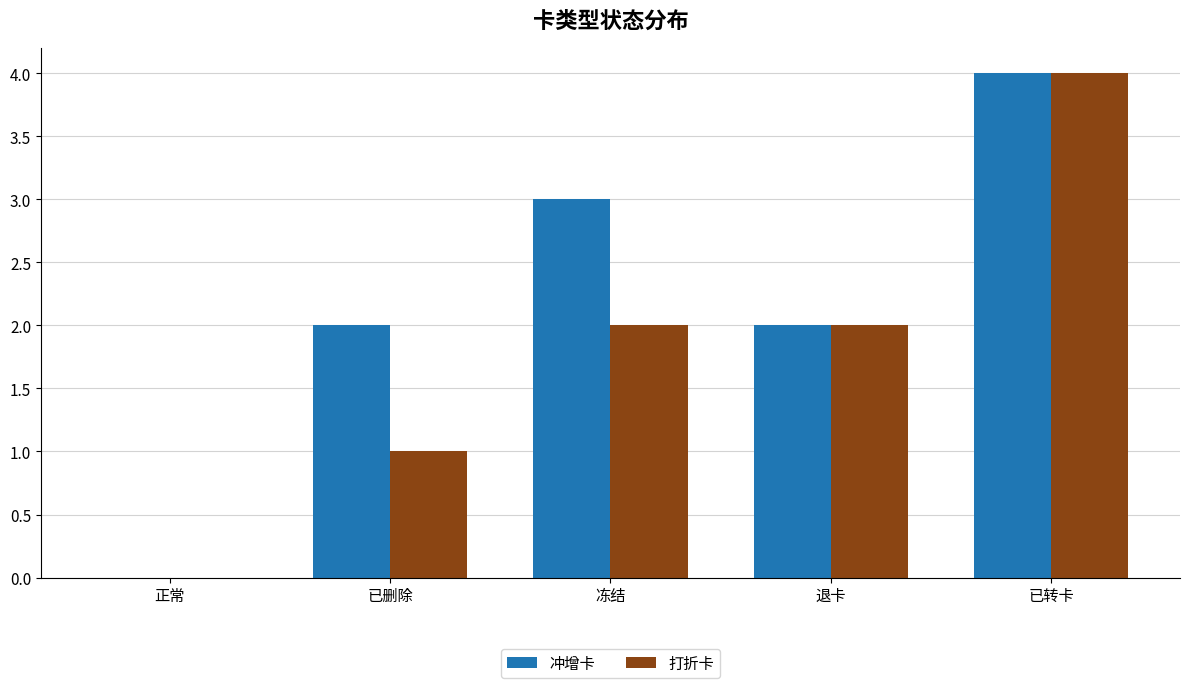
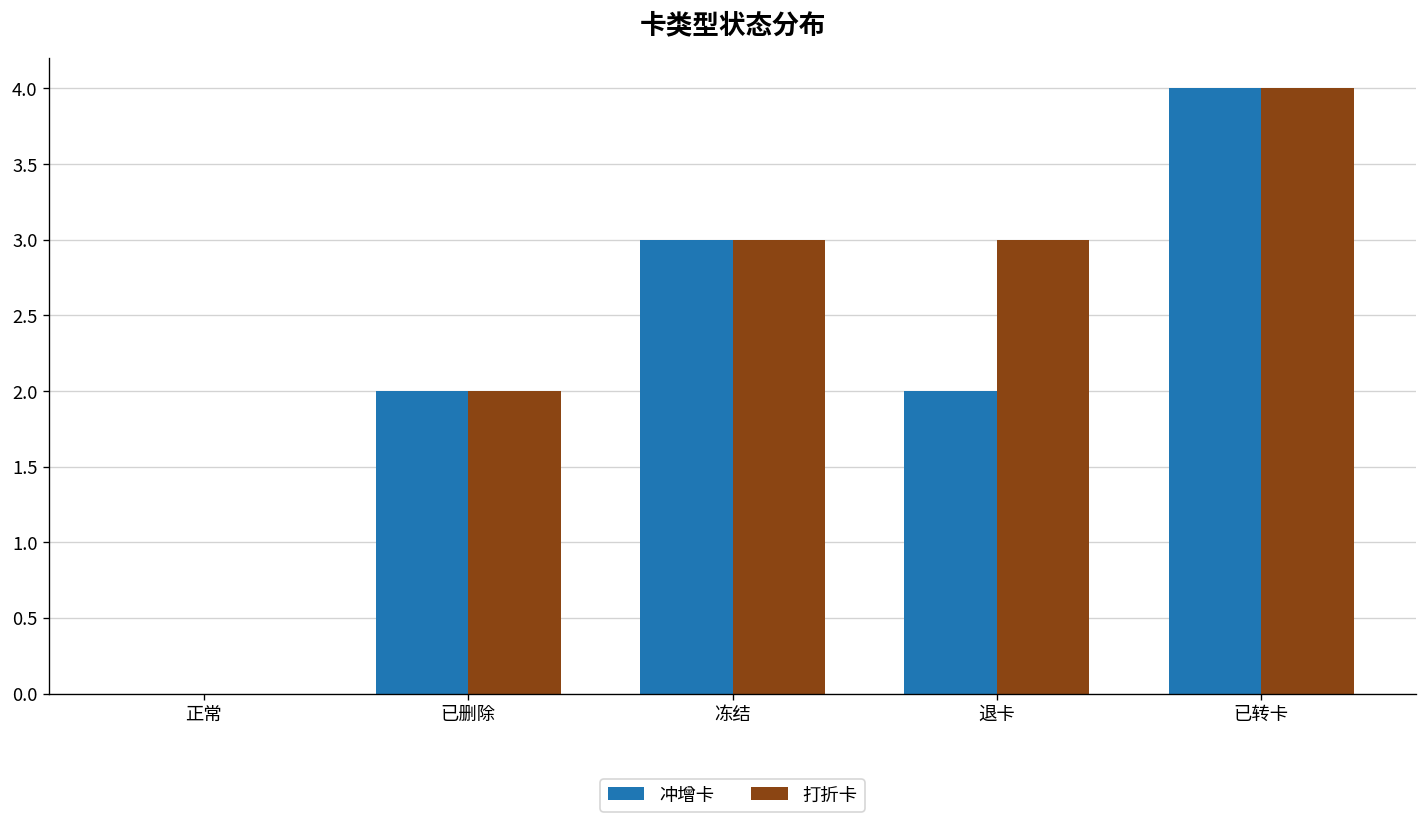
打折卡, 已删除: 1 -> 2
打折卡, 冻结: 2 -> 3
打折卡, 退卡: 2 -> 3
